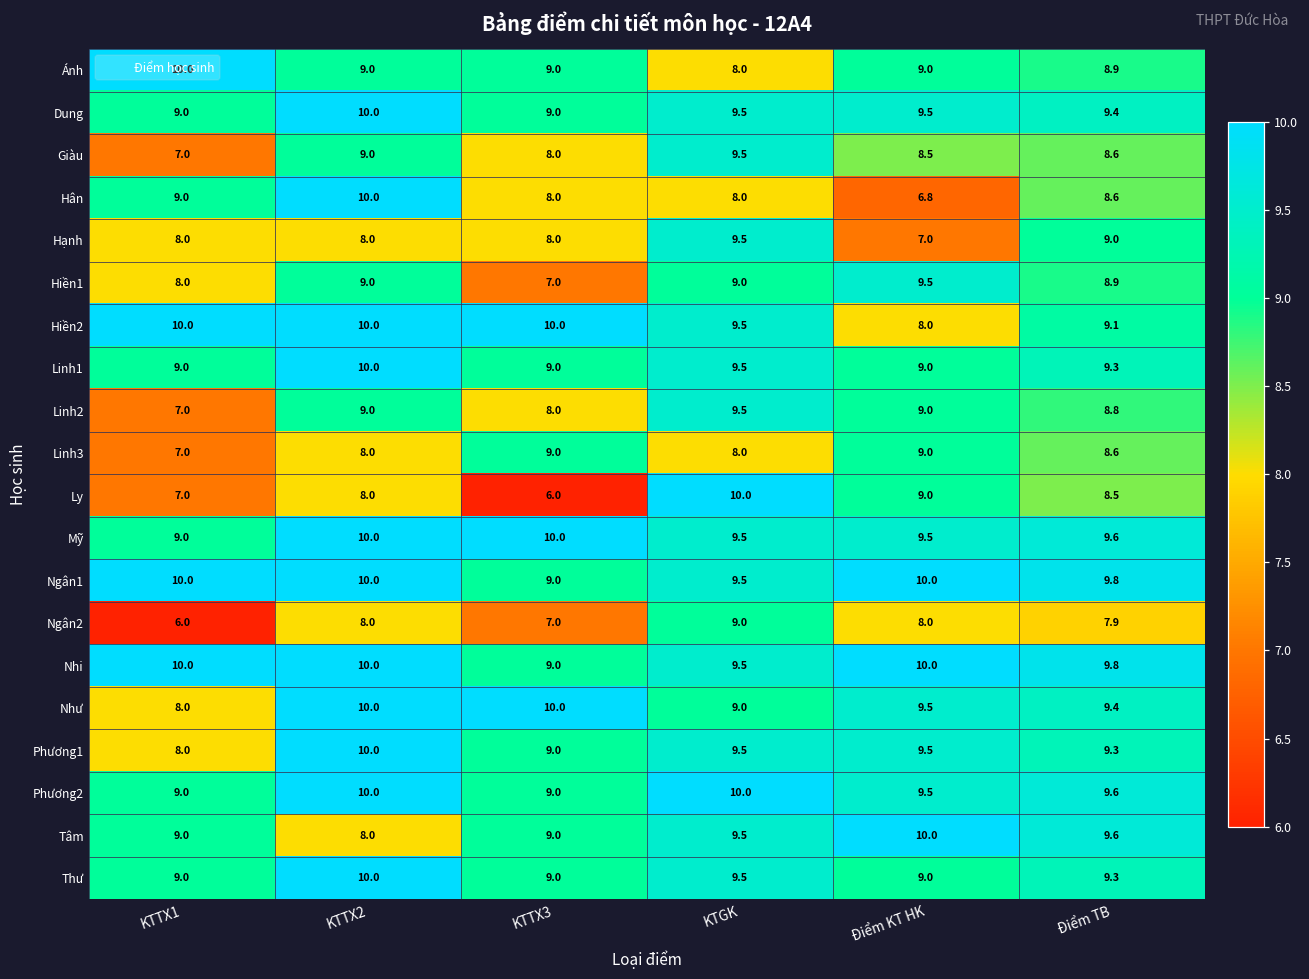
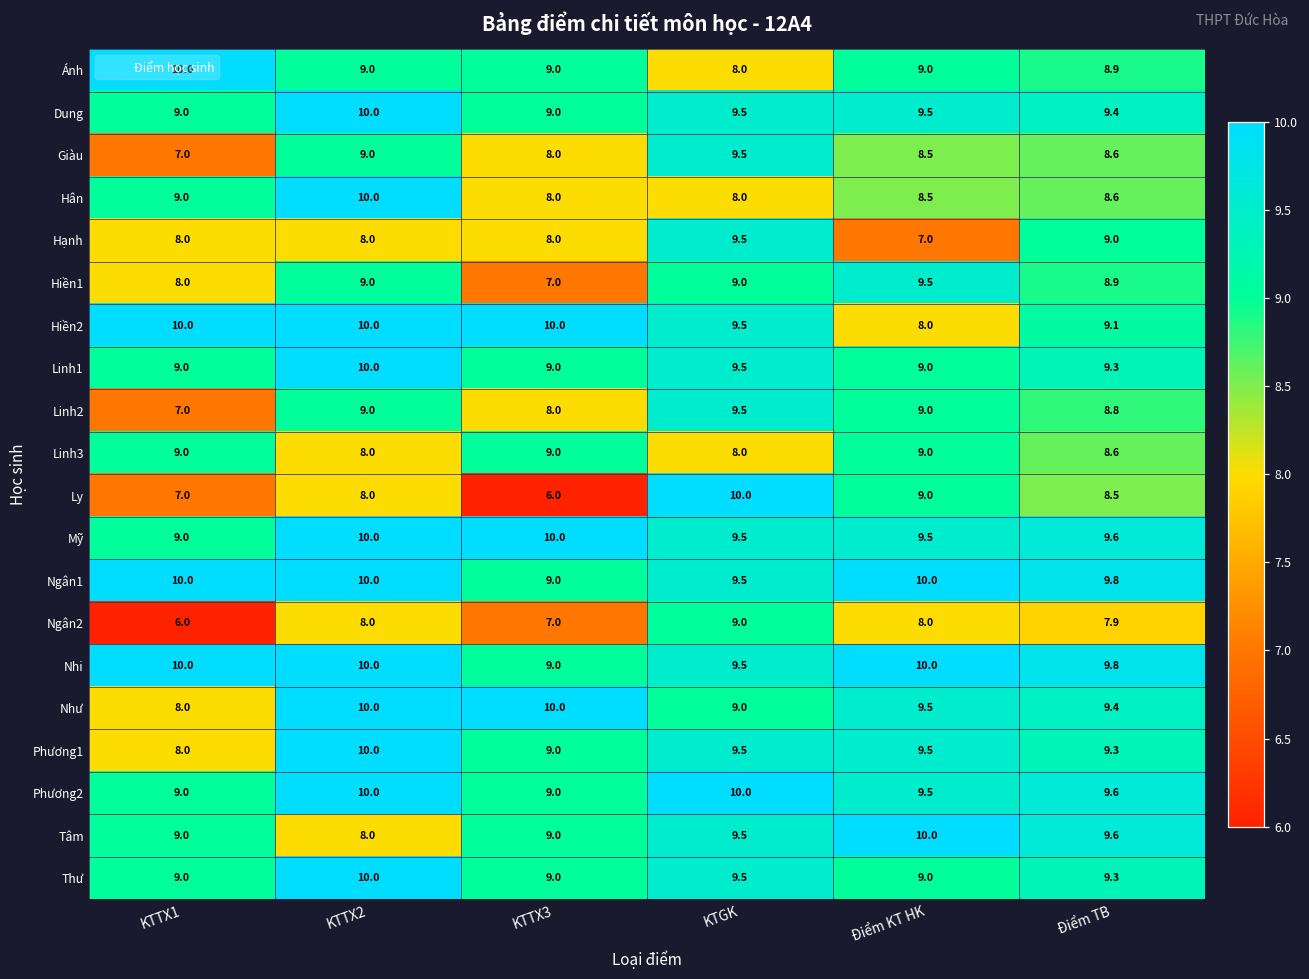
Hân, Điểm KT HK: 6.8 -> 8.5
Linh3, KTTX1: 7.0 -> 9.0
